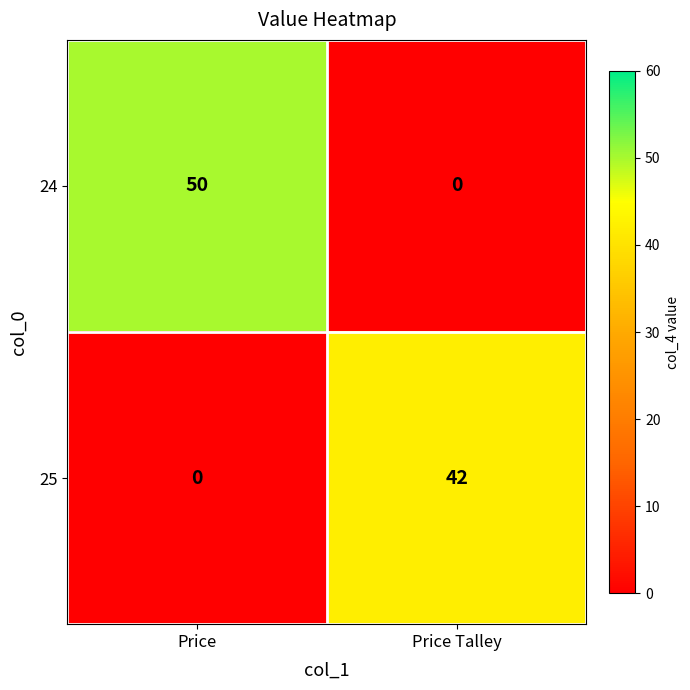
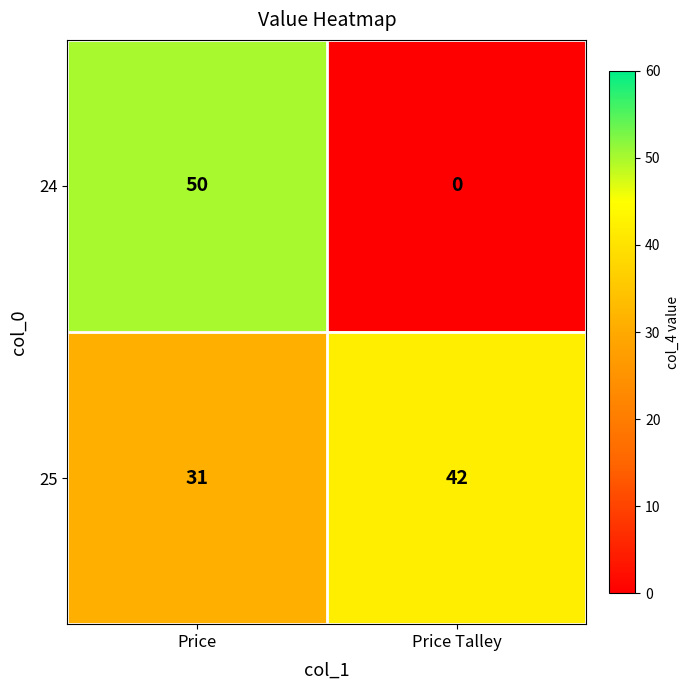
25, Price: 0 -> 31
